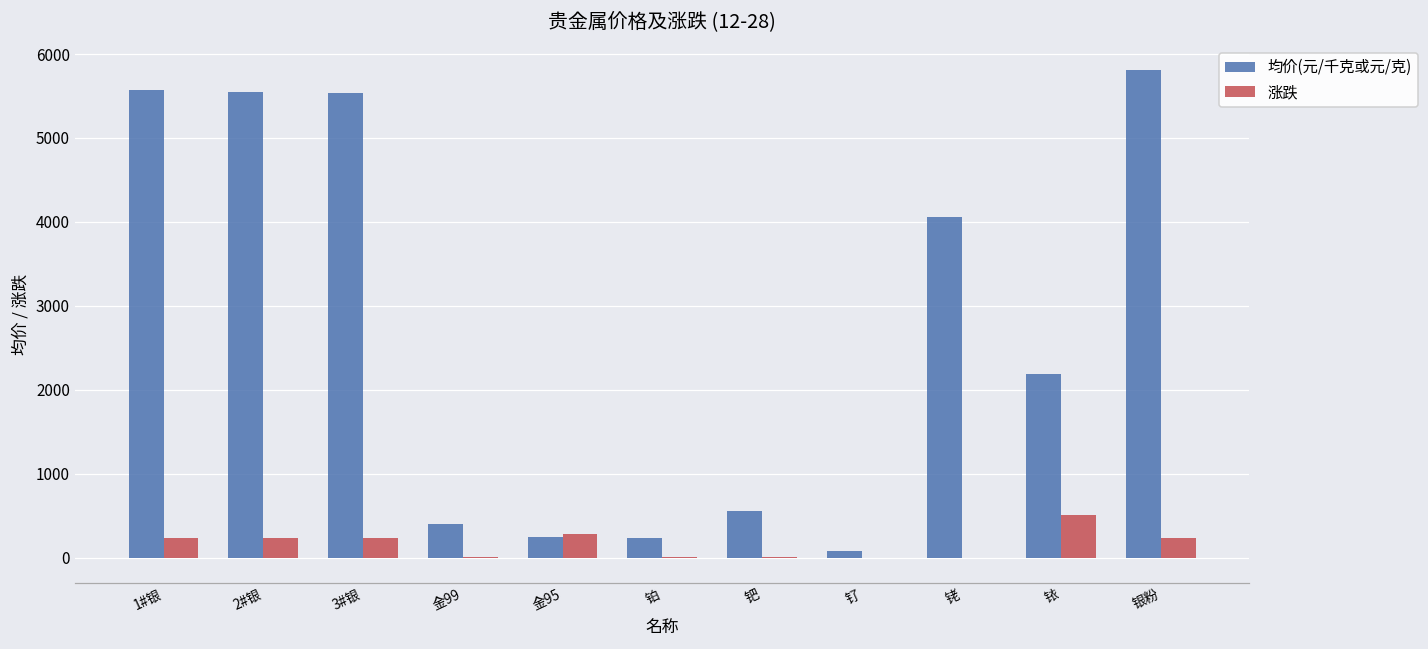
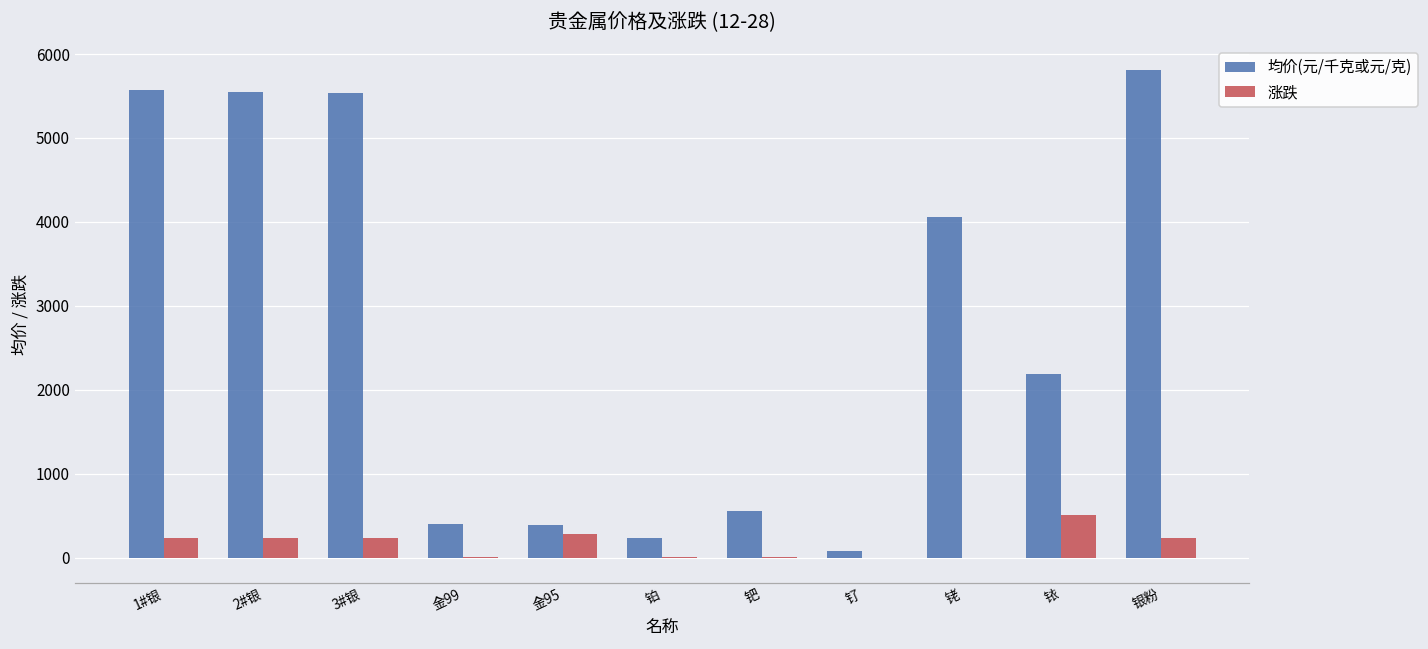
均价(元/千克或元/克), 金95: 200 -> 400
